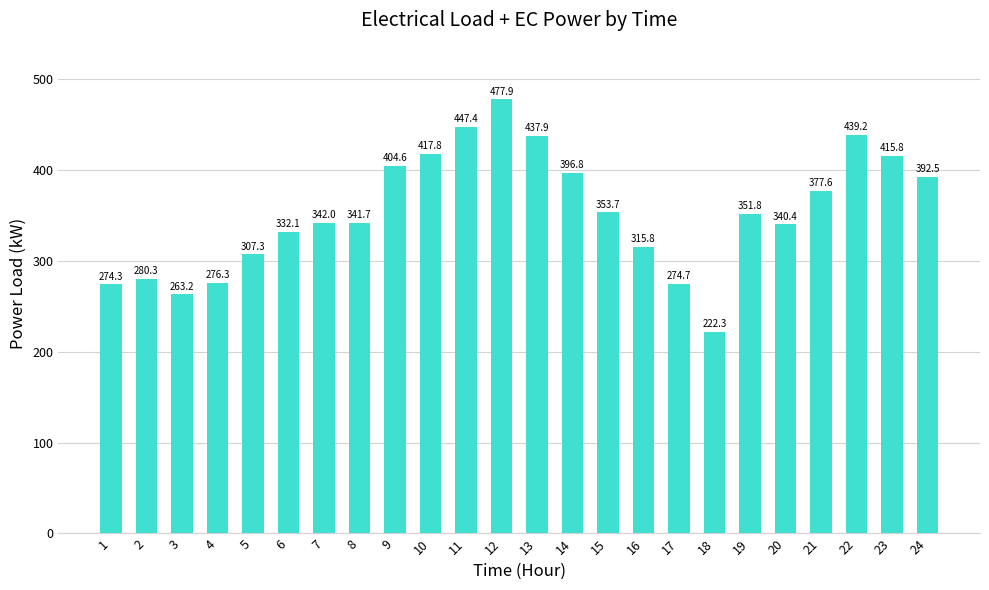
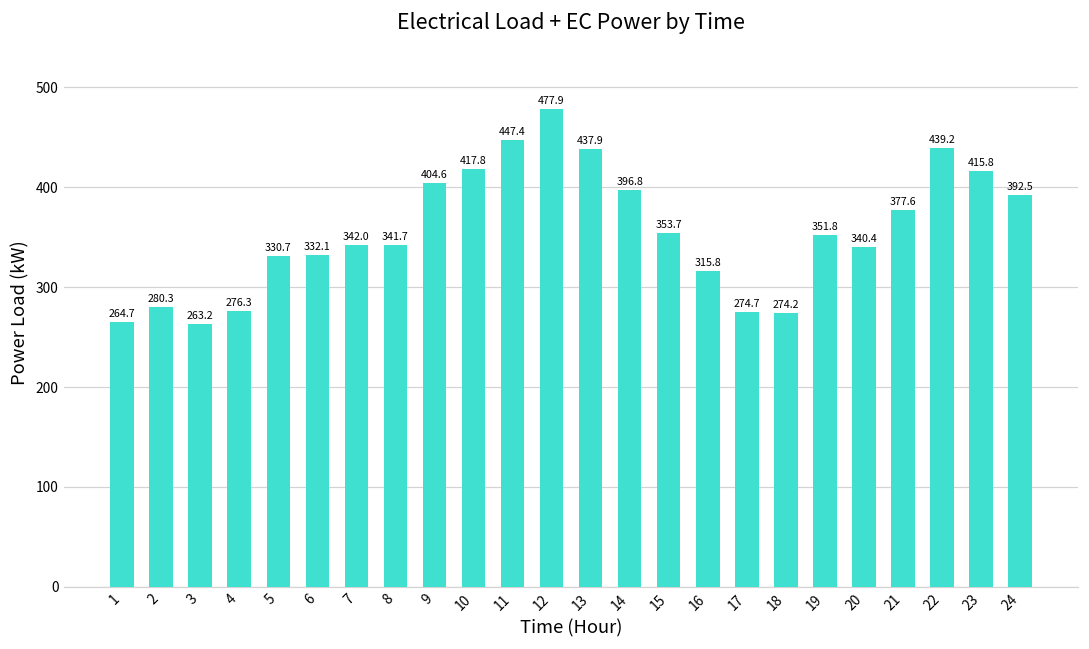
1: 274.3 -> 264.7
5: 307.3 -> 330.7
18: 222.3 -> 274.2
